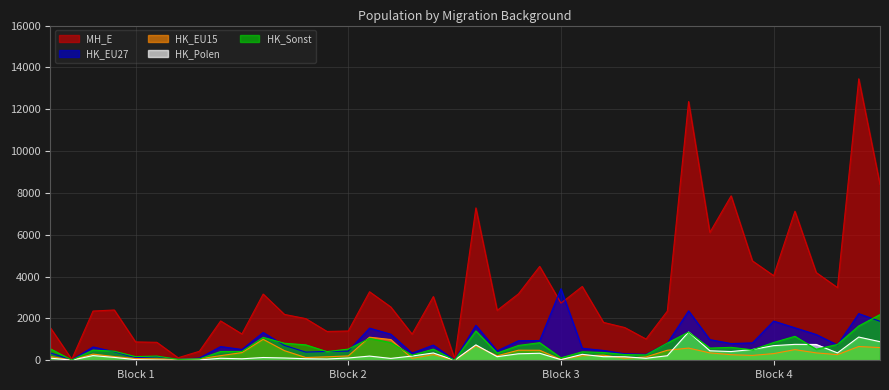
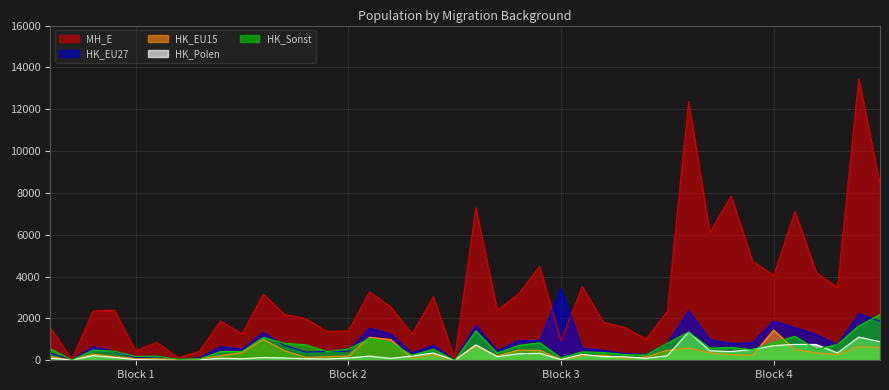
MH_E, Block 1: 900 -> 500
MH_E, Block 3: 2700 -> 900
HK_EU15, Block 4: 300 -> 1400
